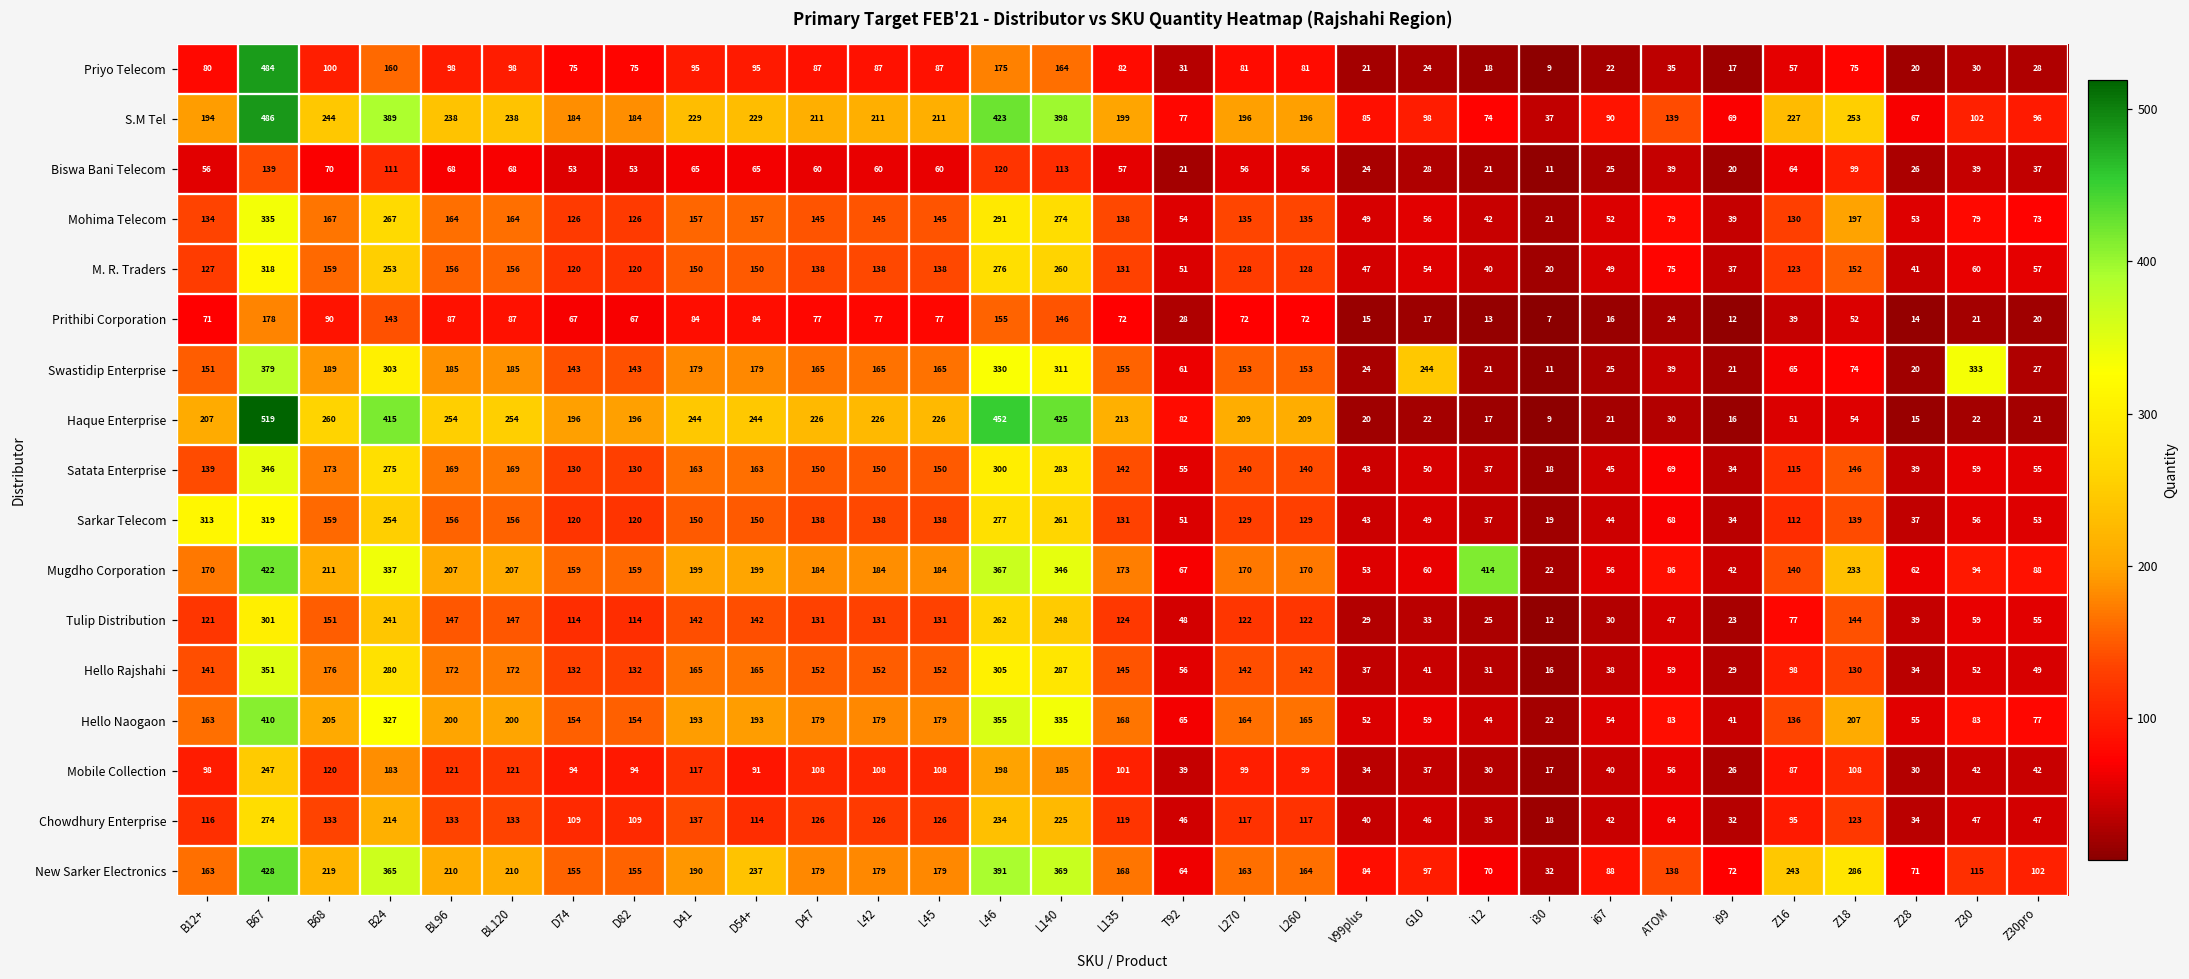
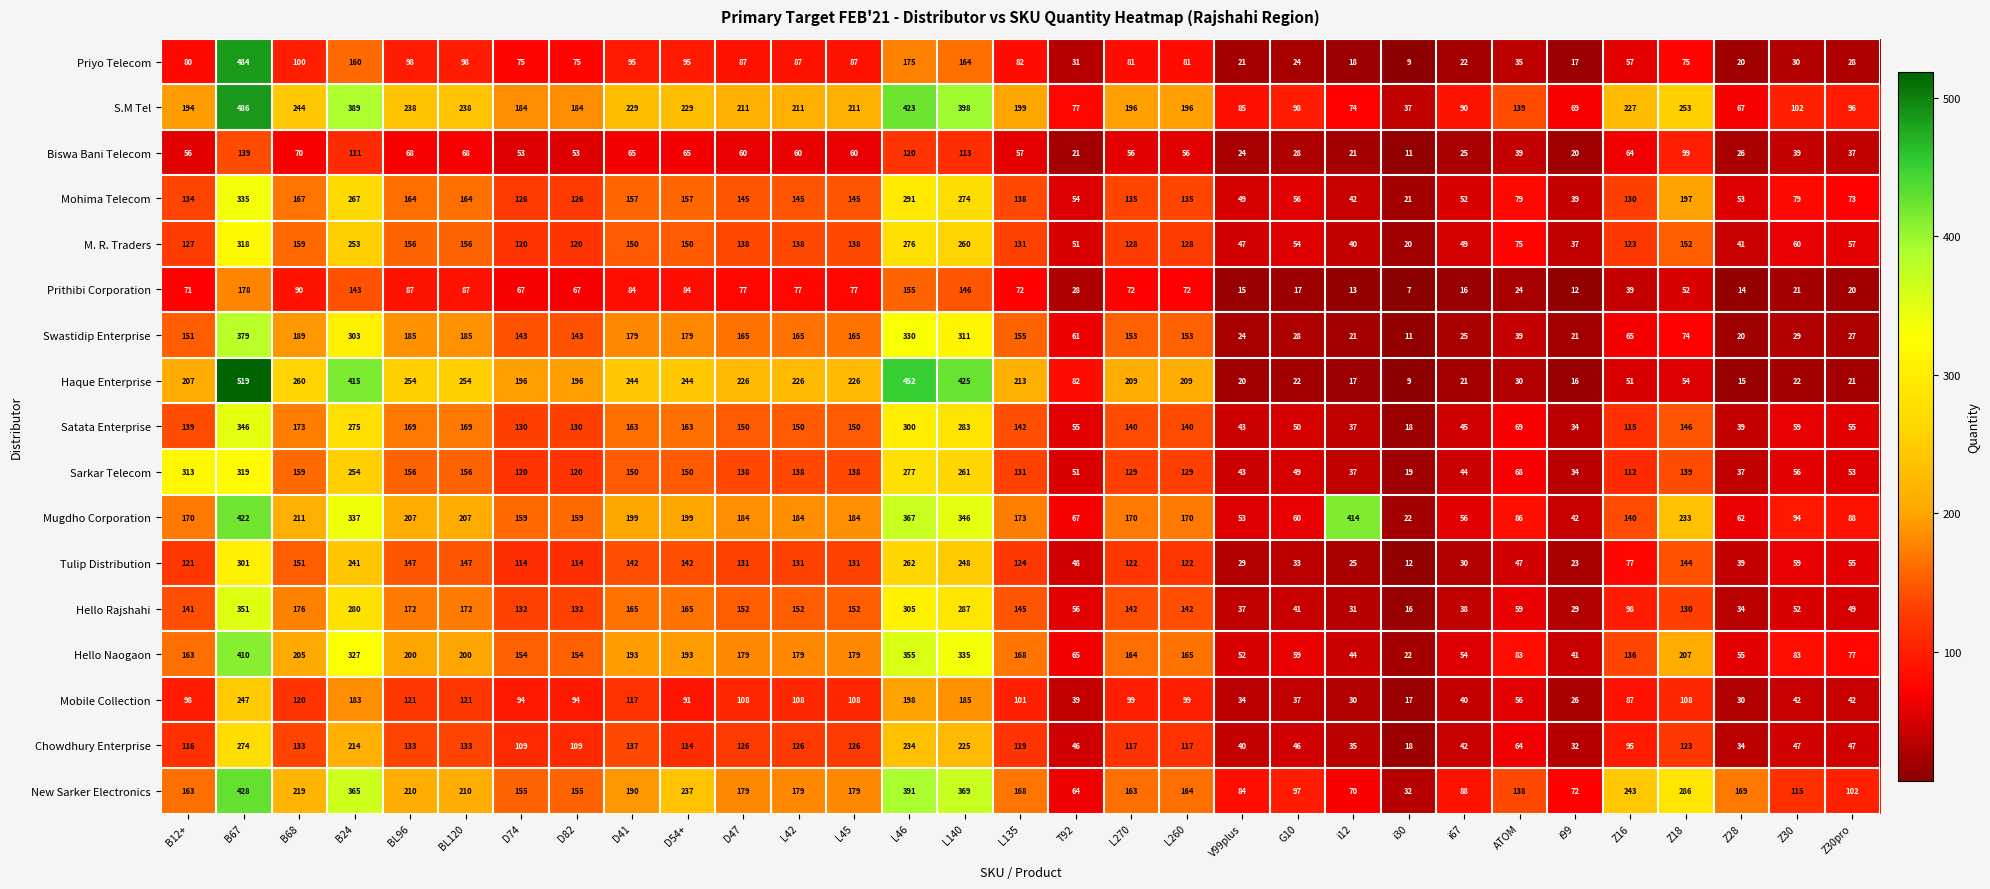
Swastidip Enterprise, G10: 244 -> 28
Swastidip Enterprise, Z30: 333 -> 29
New Sarker Electronics, Z28: 71 -> 169
